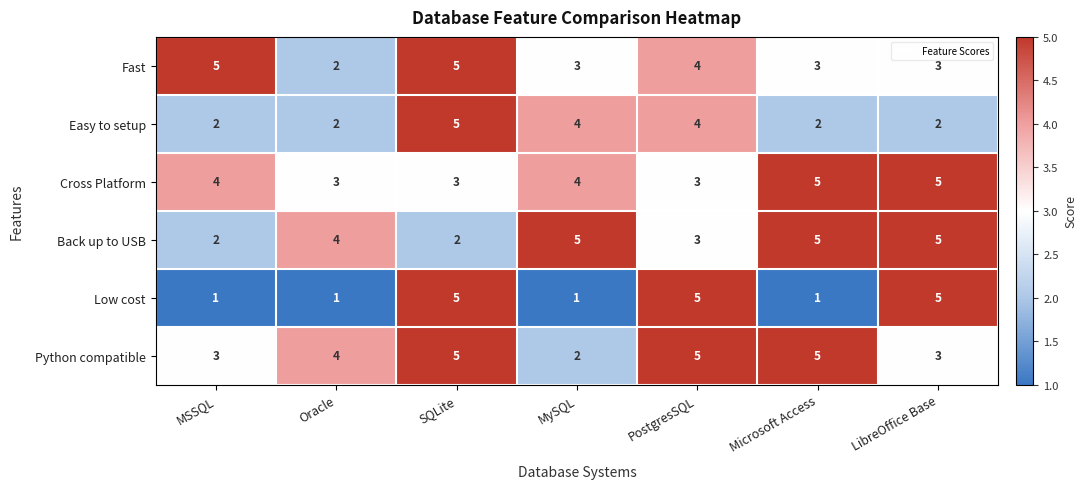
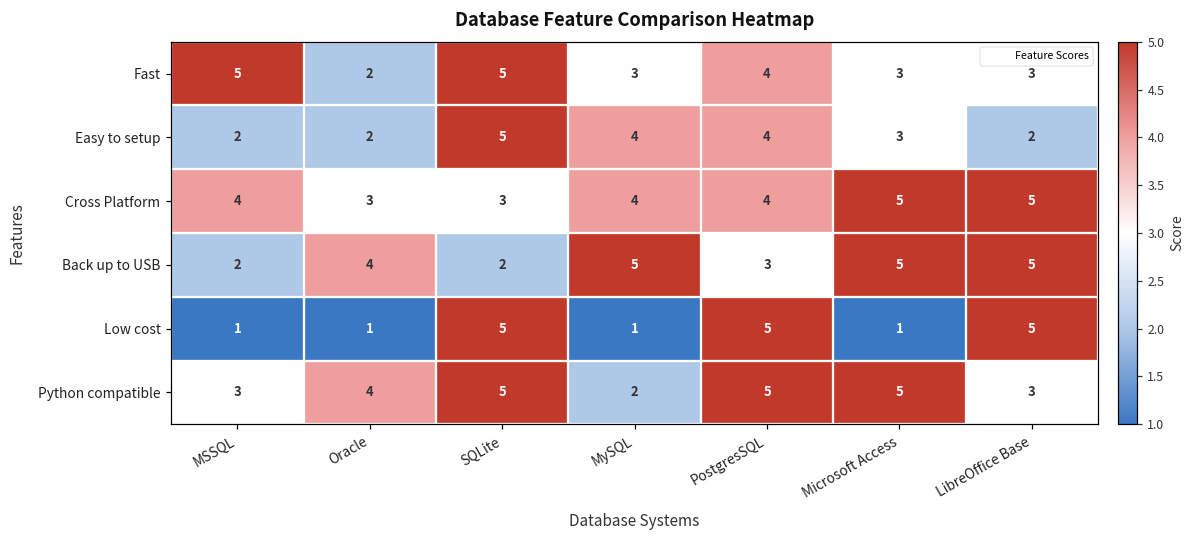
Easy to setup, Microsoft Access: 2 -> 3
Cross Platform, PostgresSQL: 3 -> 4
